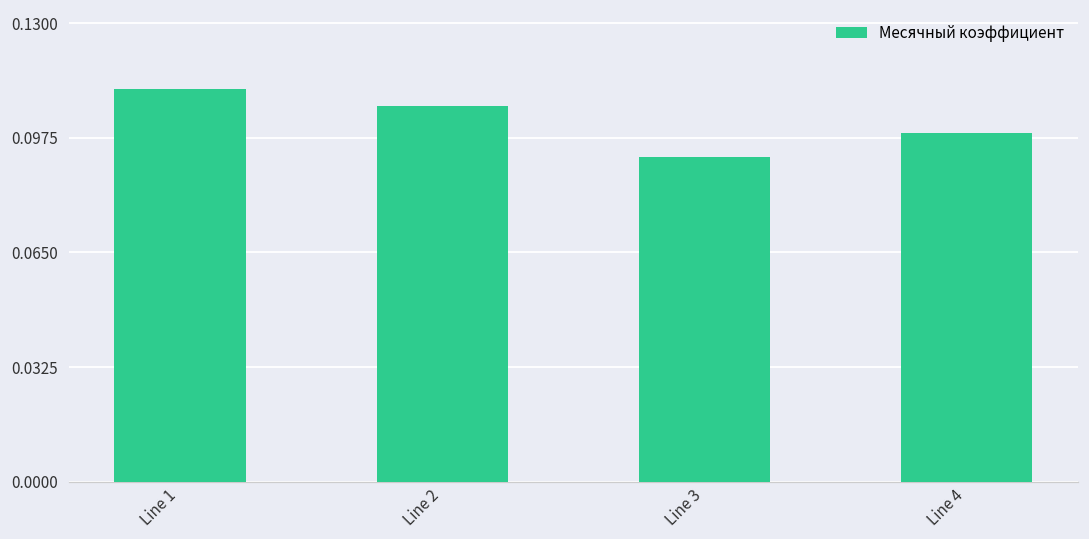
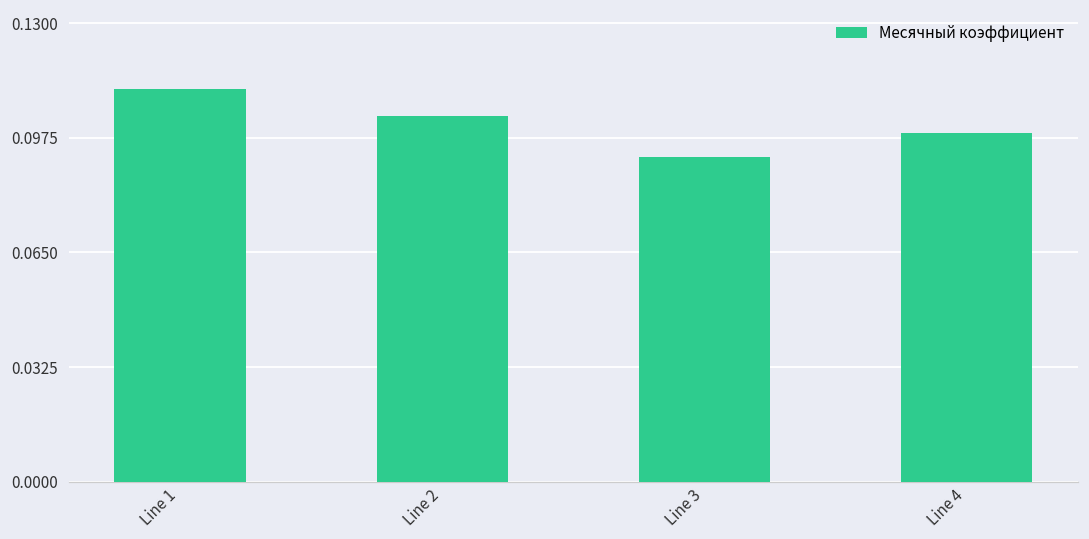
Line 2: 0.106 -> 0.104
